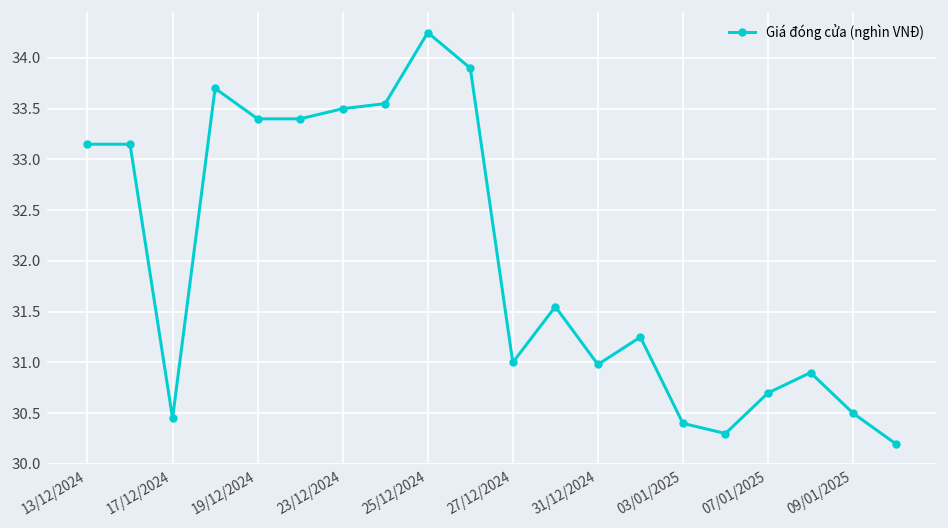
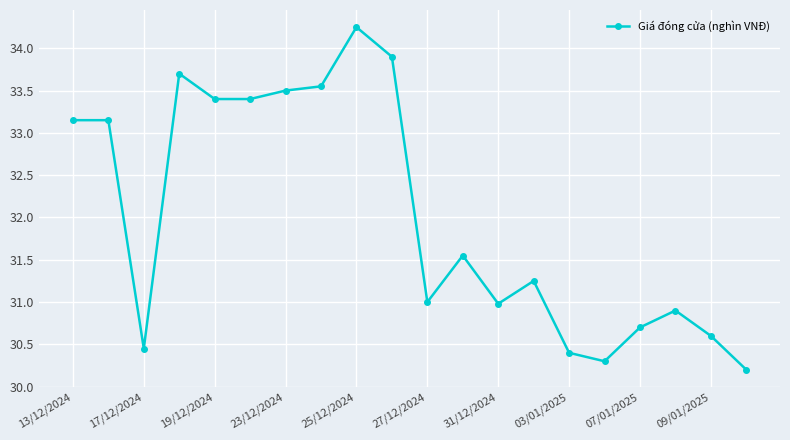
09/01/2025: 30.5 -> 30.6
